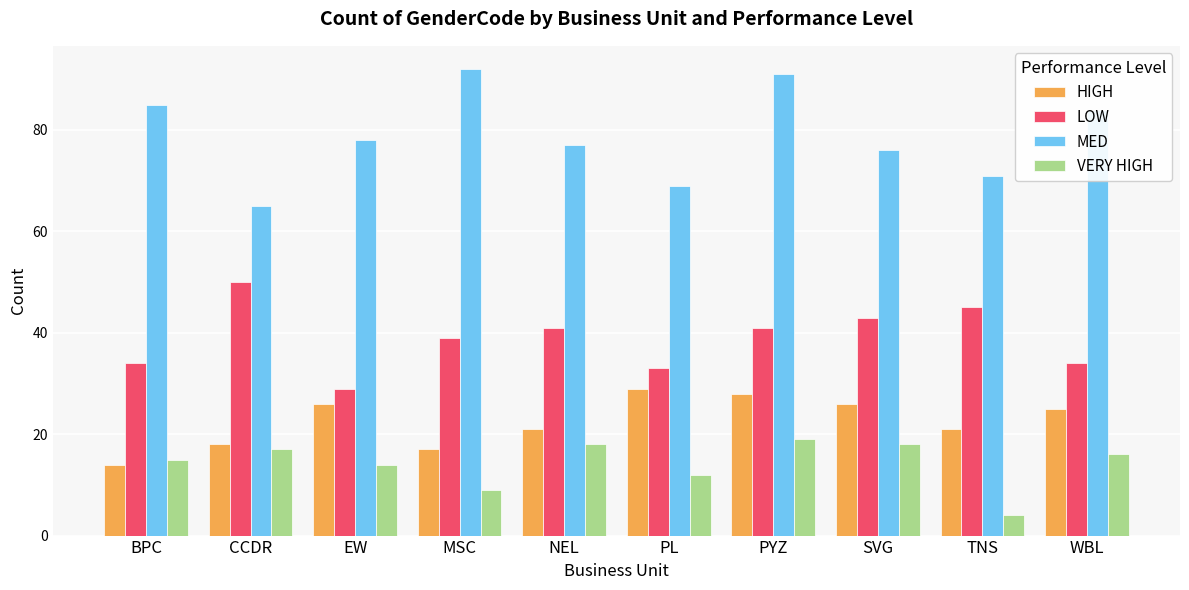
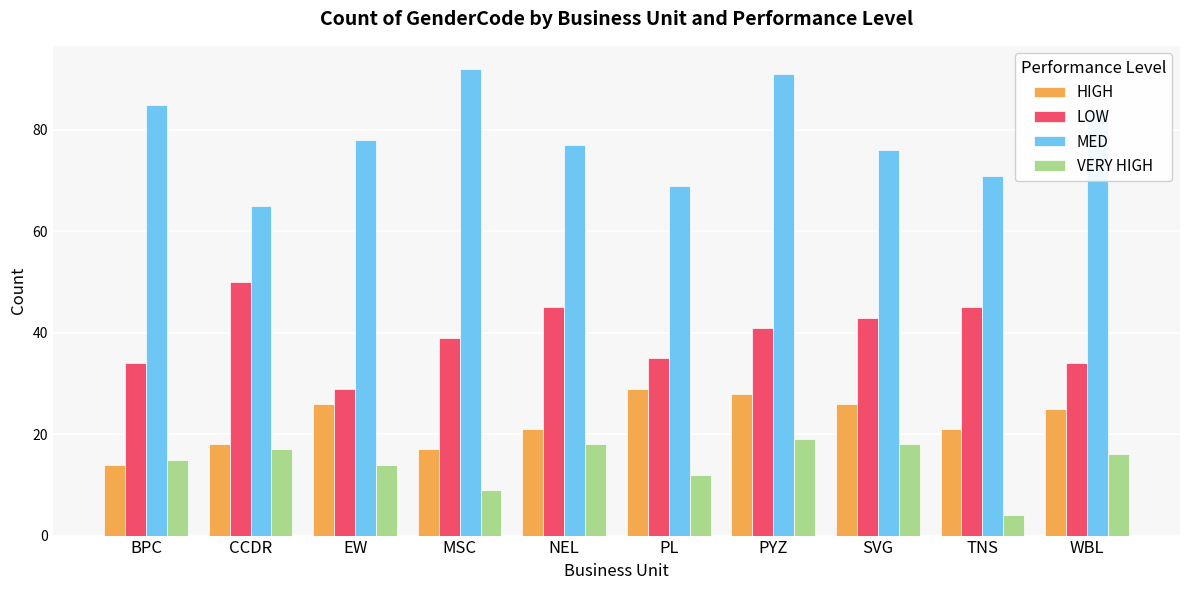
LOW, NEL: 41 -> 45
LOW, PL: 33 -> 35
